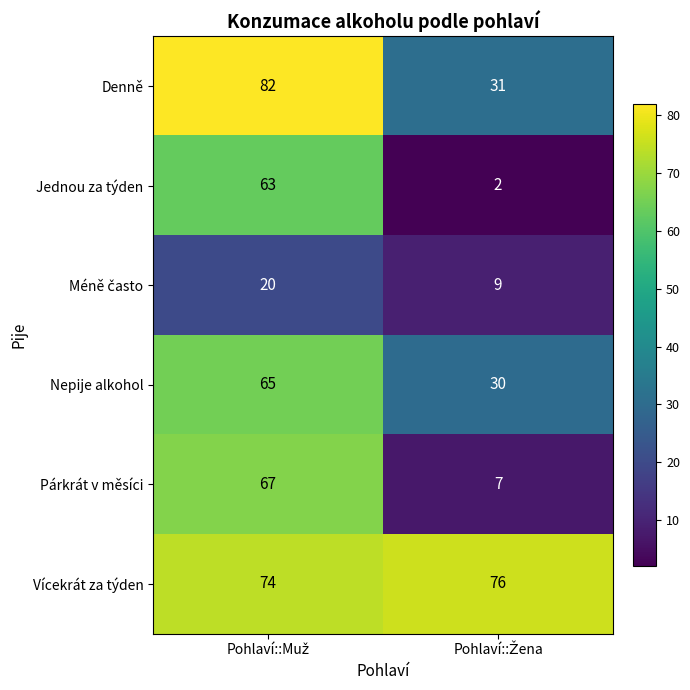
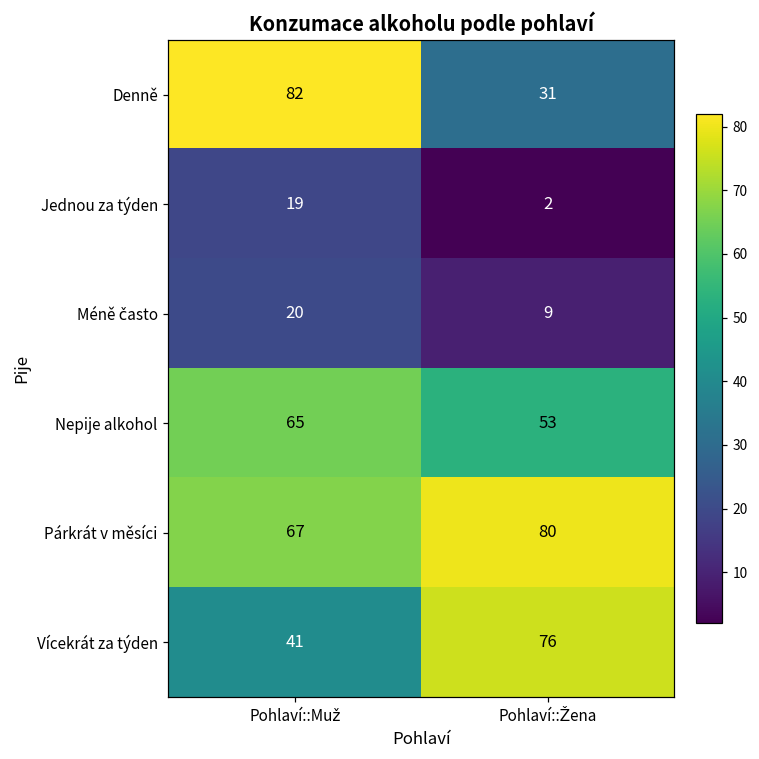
Jednou za týden, Pohlaví::Muž: 63 -> 19
Nepije alkohol, Pohlaví::Žena: 30 -> 53
Párkrát v měsíci, Pohlaví::Žena: 7 -> 80
Vícekrát za týden, Pohlaví::Muž: 74 -> 41
